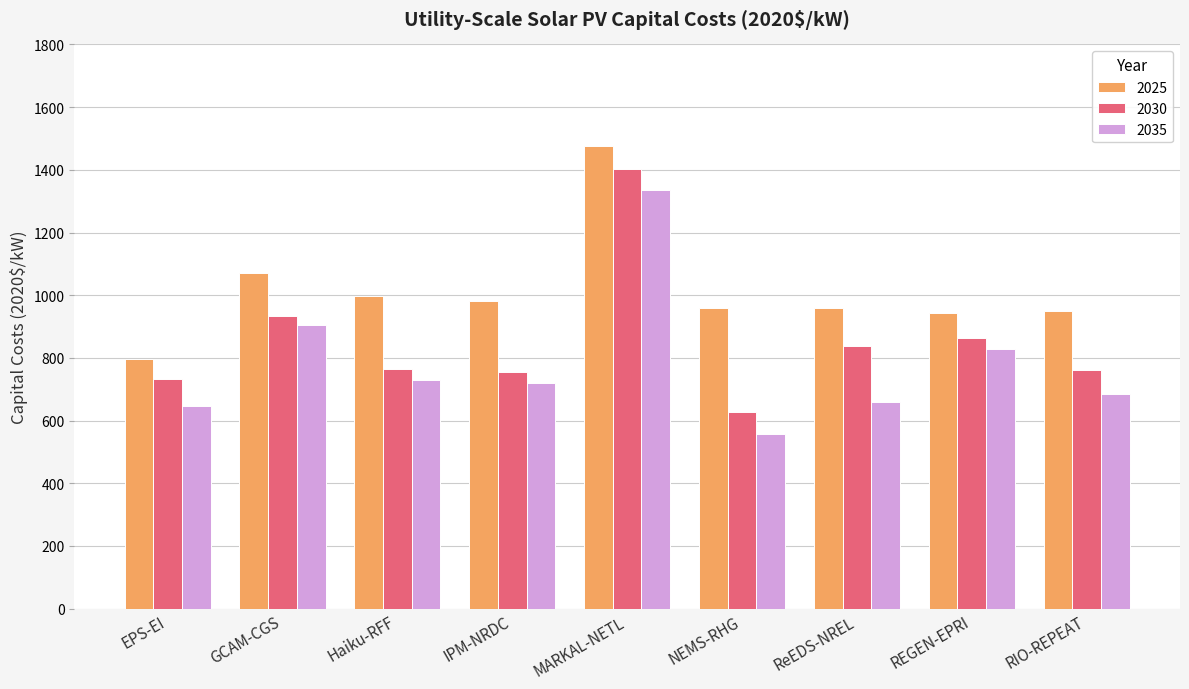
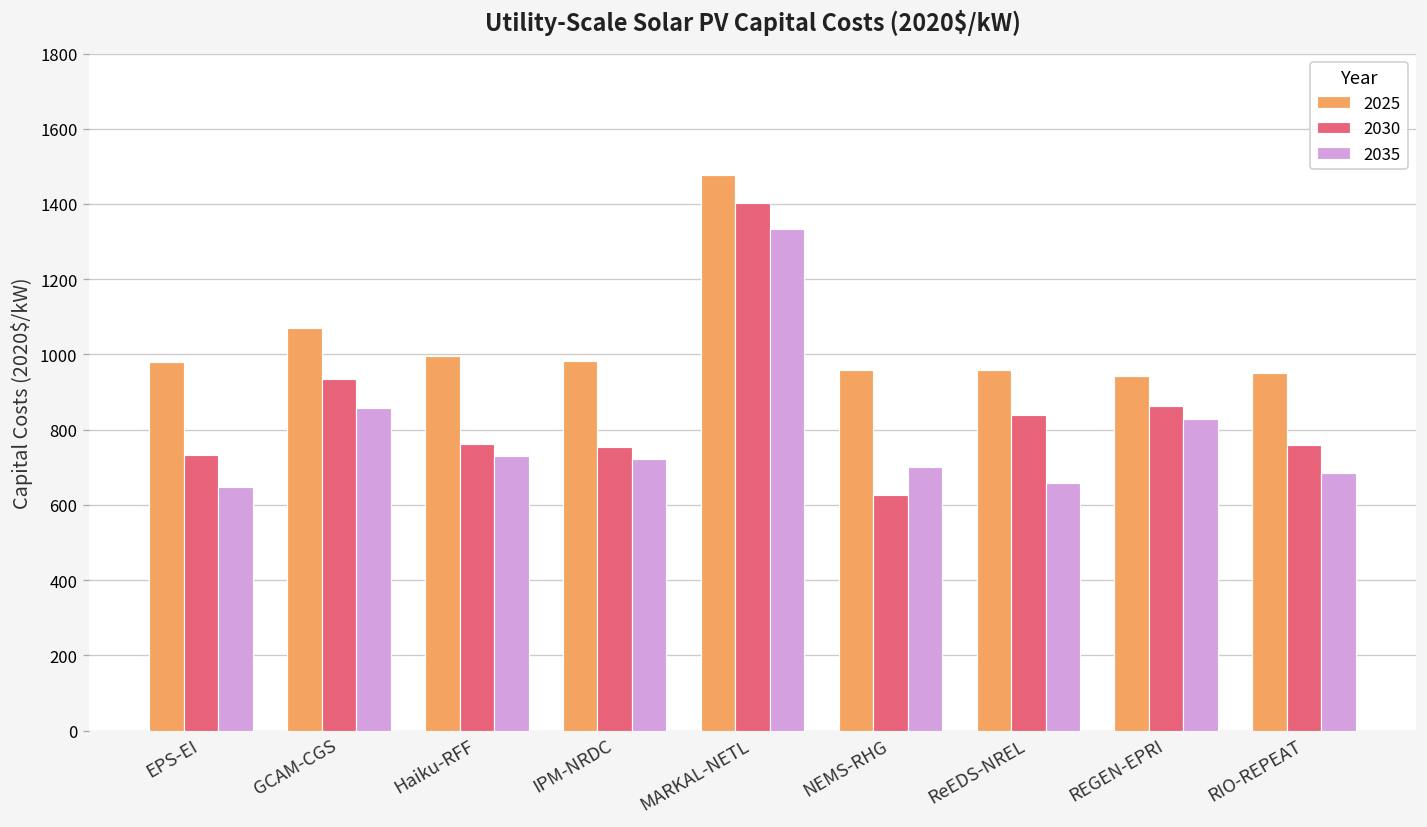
2025, EPS-EI: 800 -> 980
2035, GCAM-CGS: 910 -> 860
2035, NEMS-RHG: 560 -> 700
